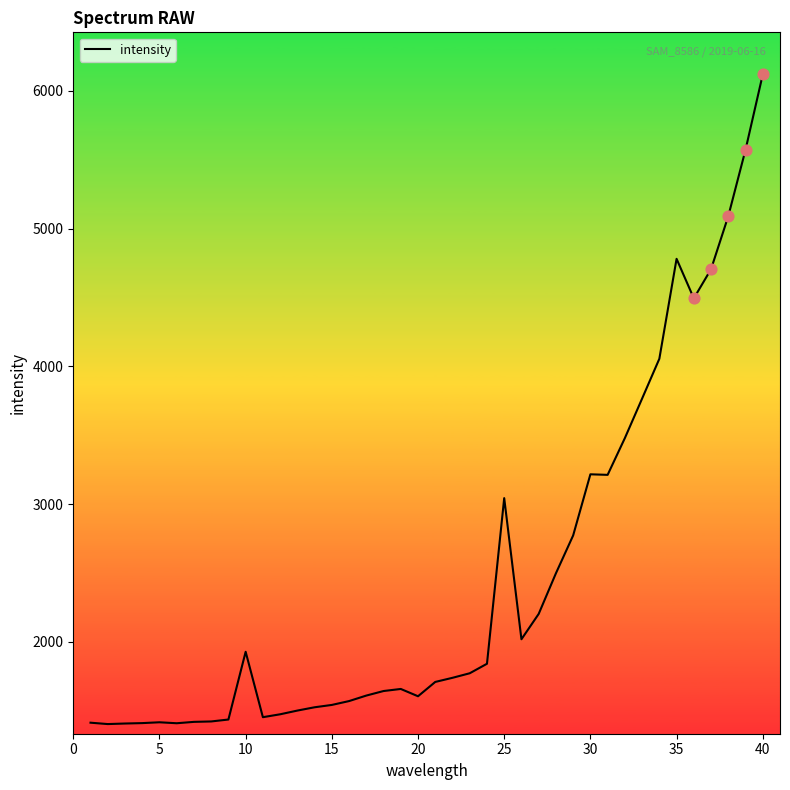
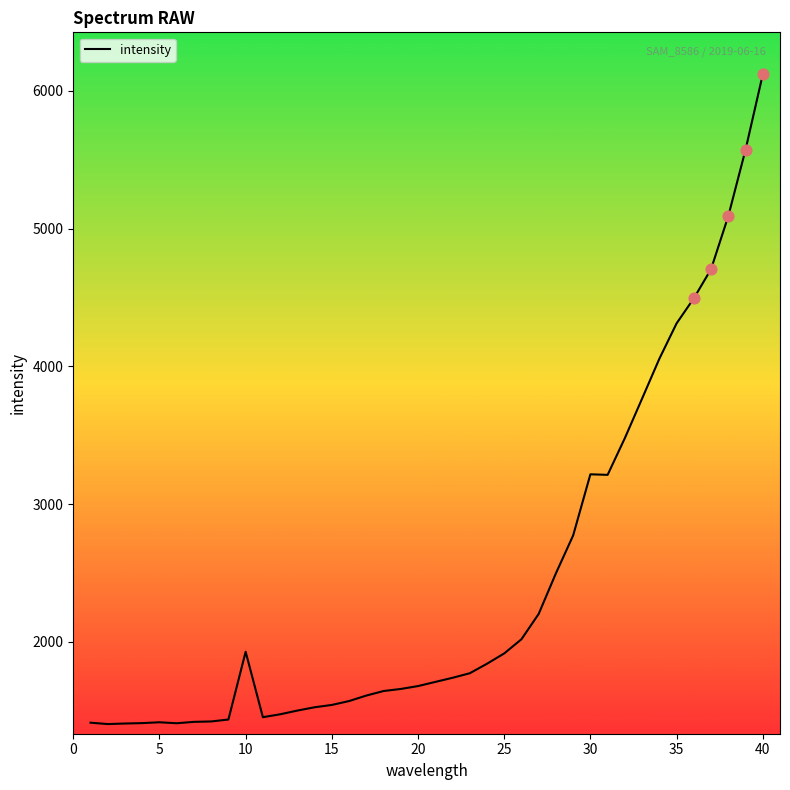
intensity, 20: 1600 -> 1680
intensity, 25: 3040 -> 1920
intensity, 35: 4780 -> 4310
